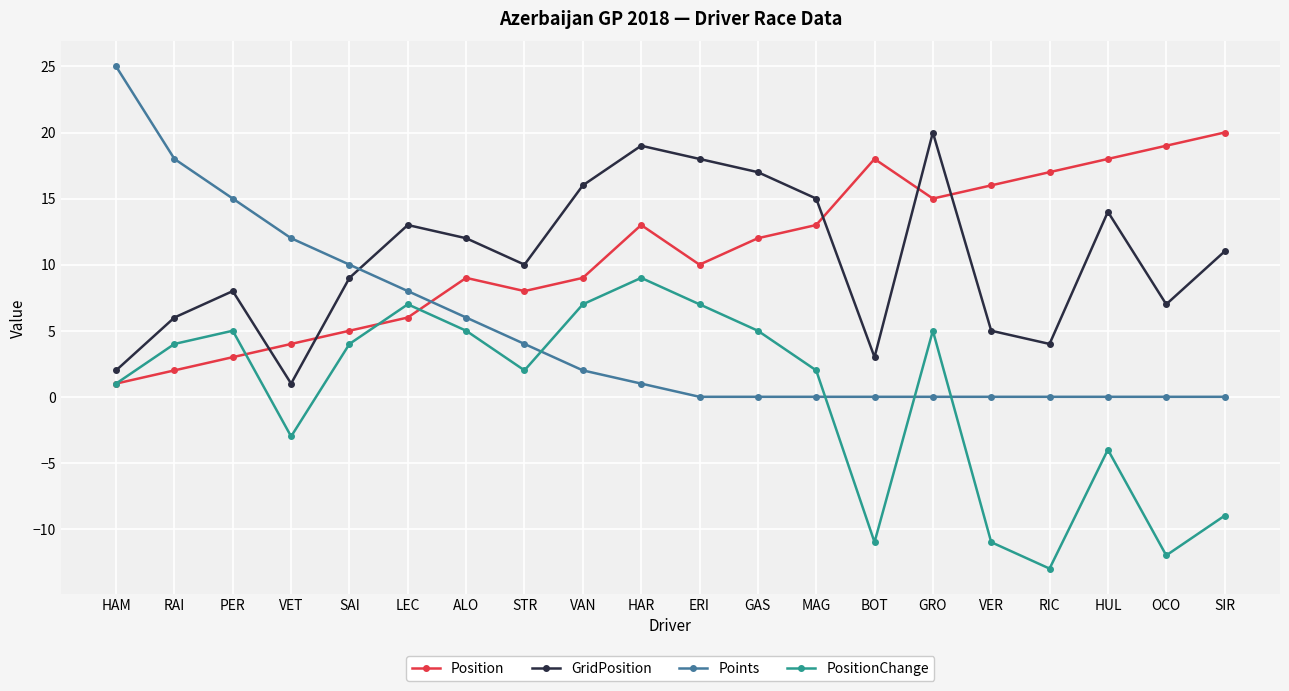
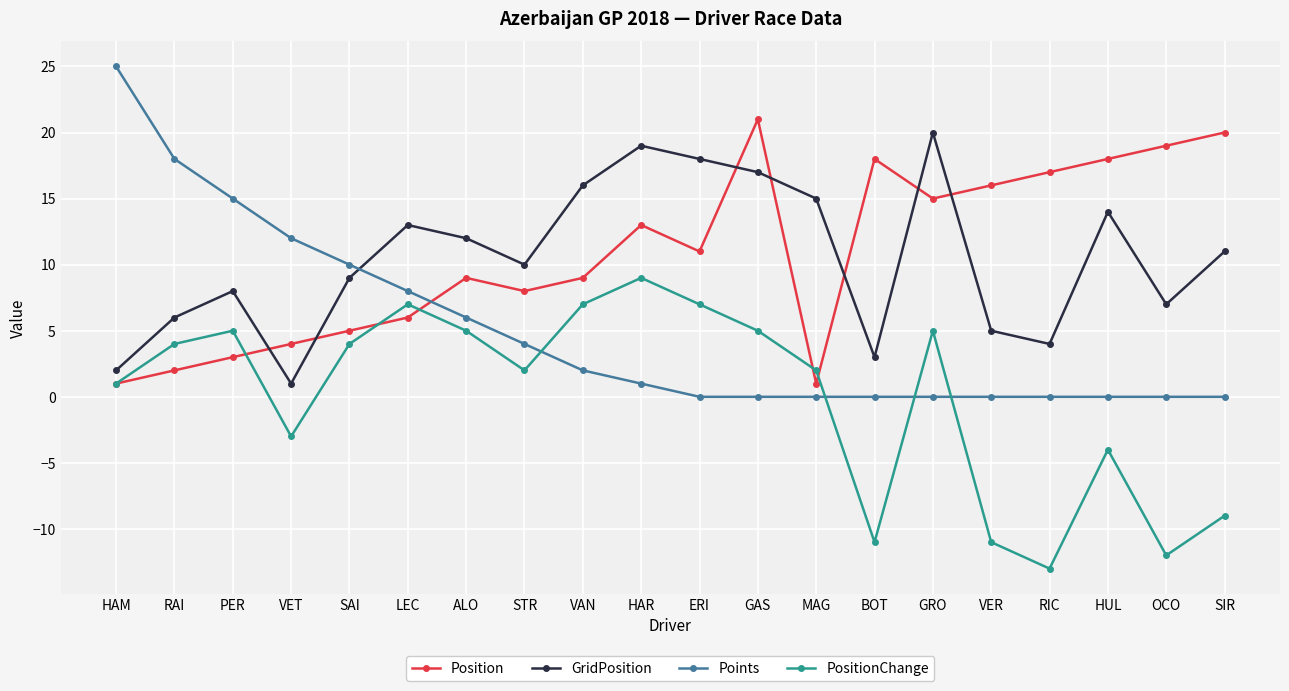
Position, ERI: 10 -> 11
Position, GAS: 12 -> 21
Position, MAG: 13 -> 1
